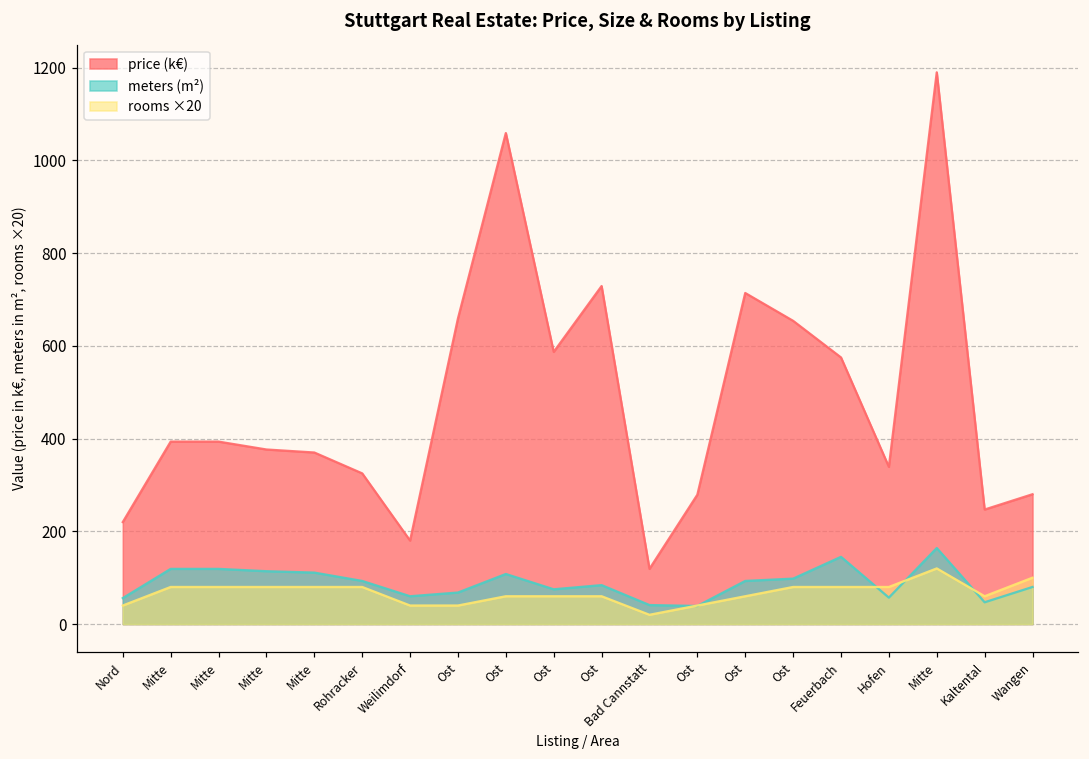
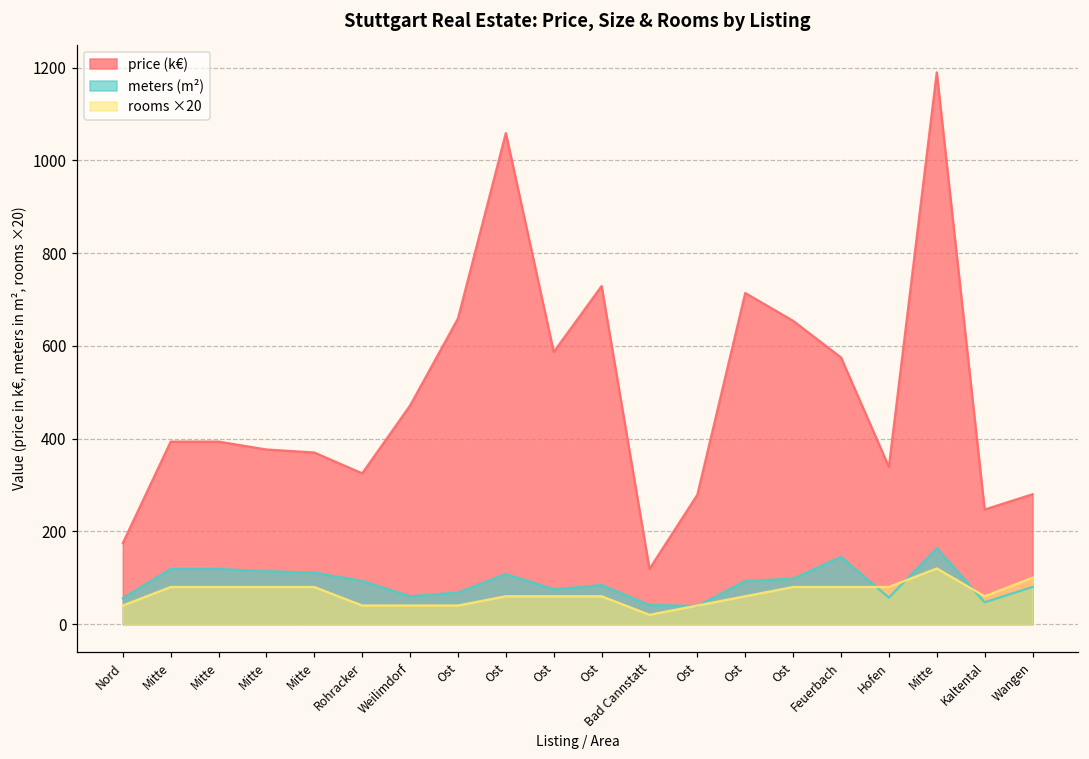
price (k€), Nord: 220 -> 170
rooms ×20, Rohracker: 80 -> 40
price (k€), Weilimdorf: 180 -> 470
